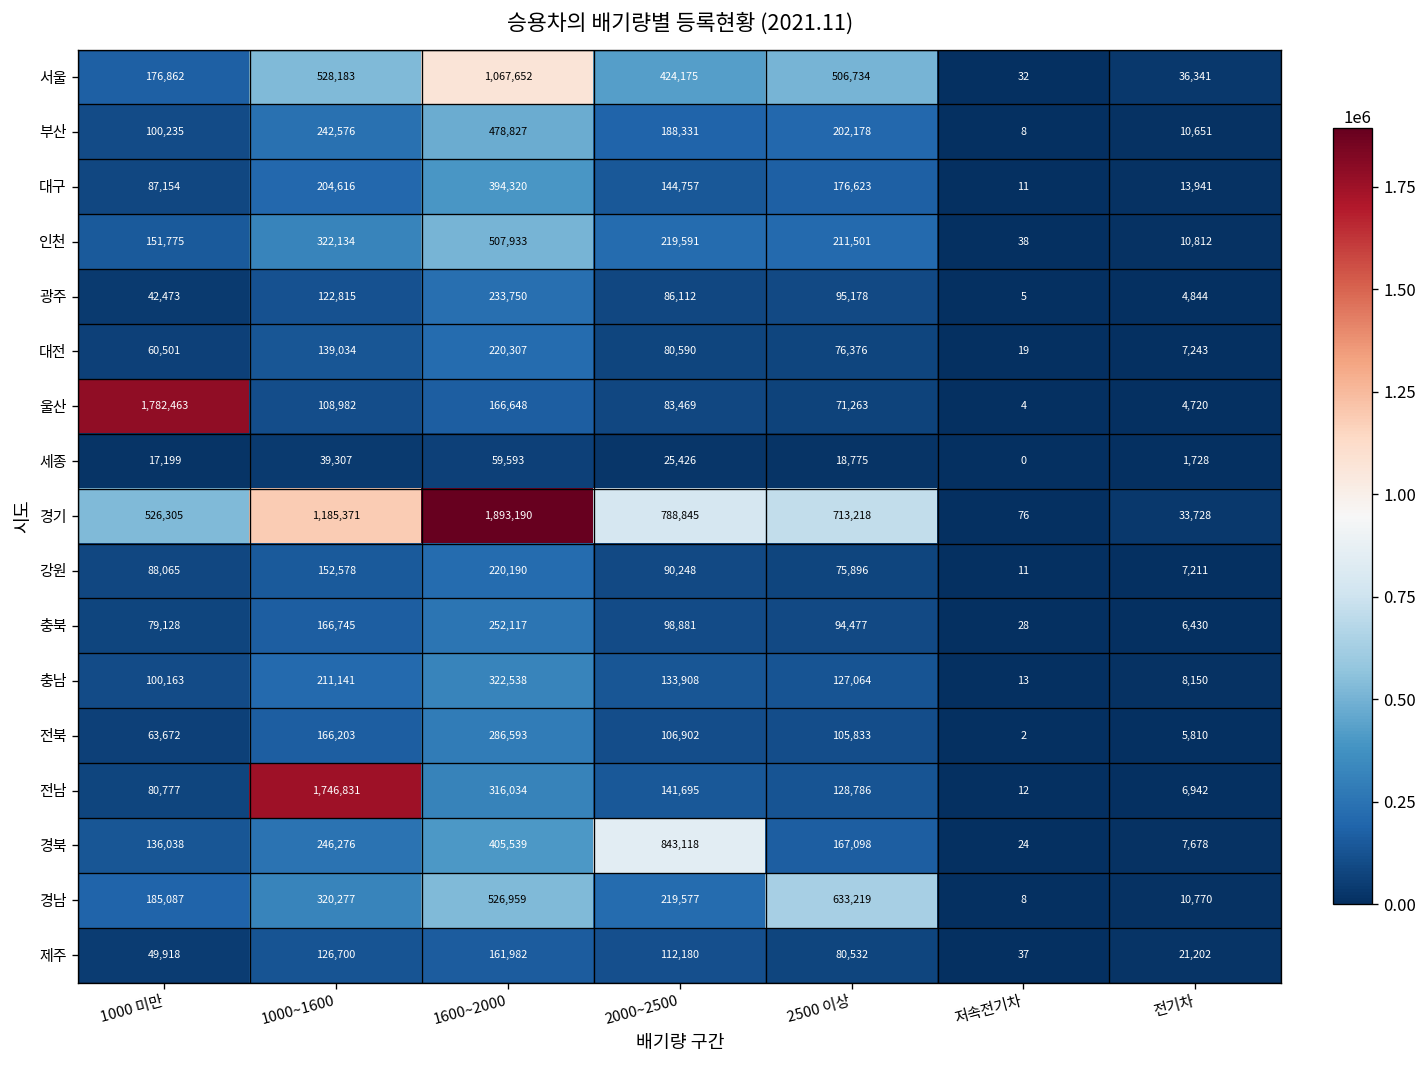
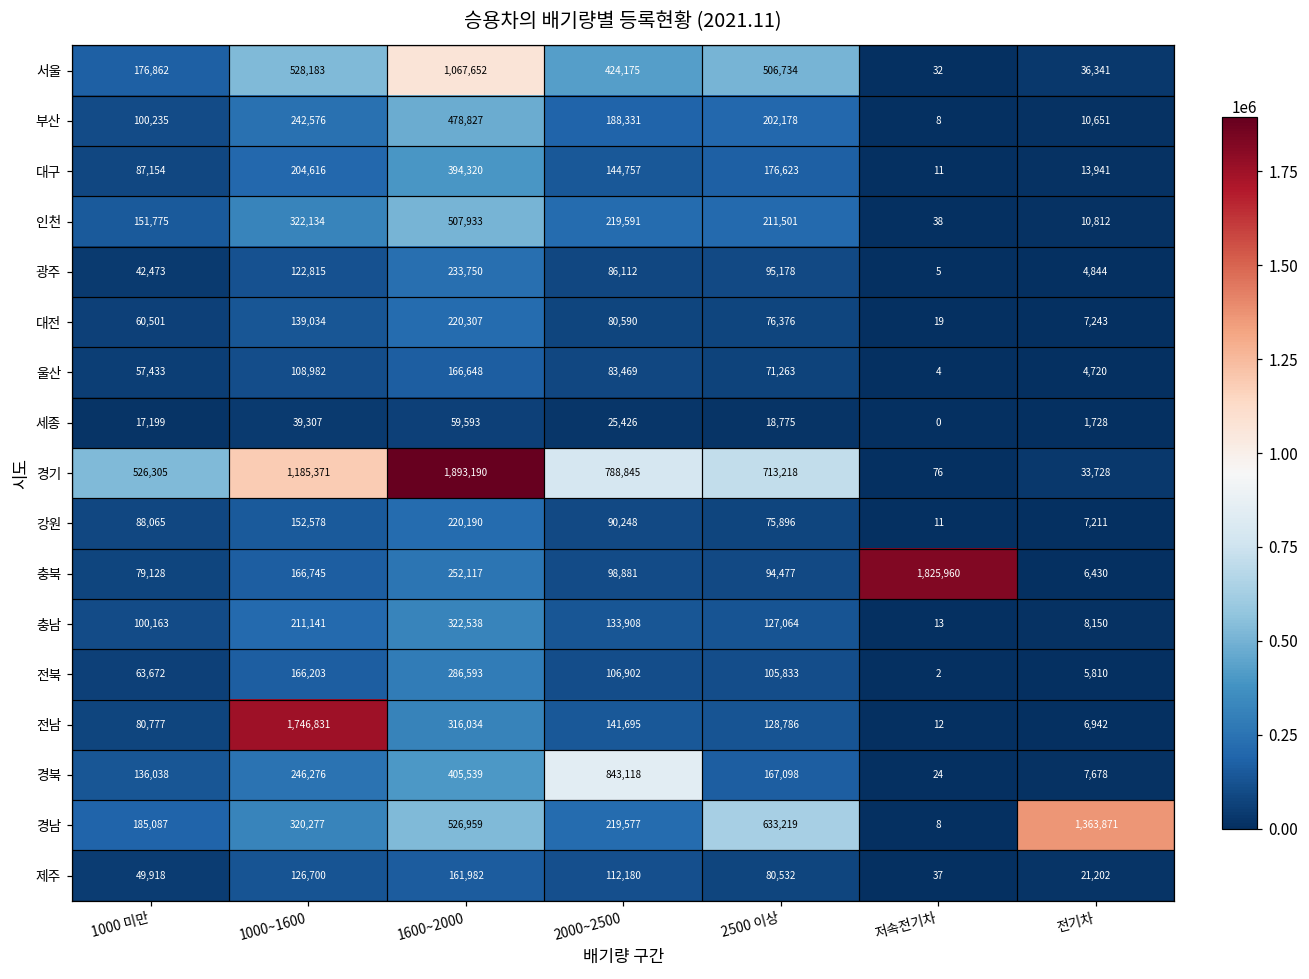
울산, 1000 미만: 1,782,463 -> 57,433
충북, 저속전기차: 28 -> 1,825,960
경남, 전기차: 10,770 -> 1,363,871
